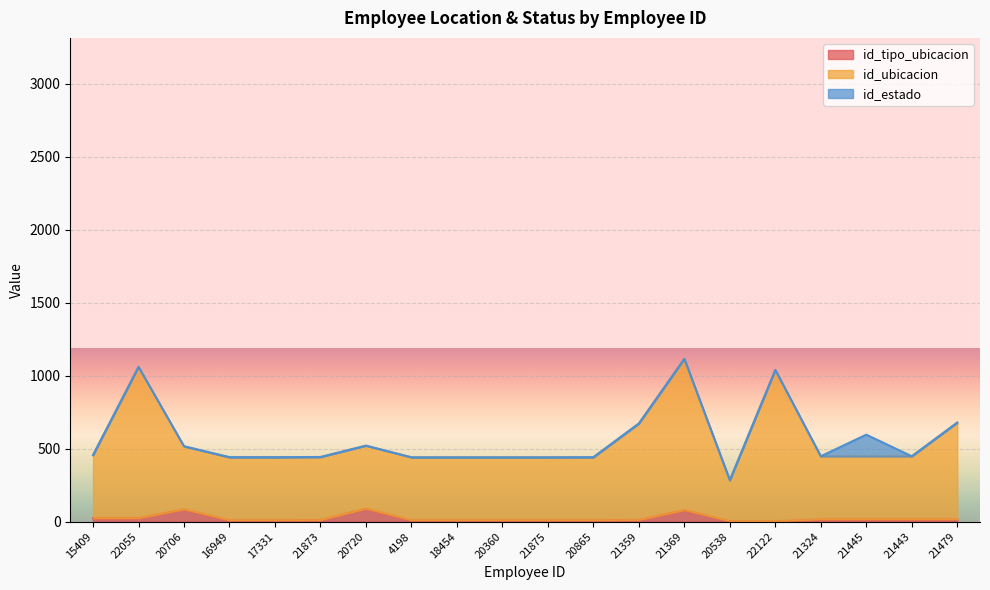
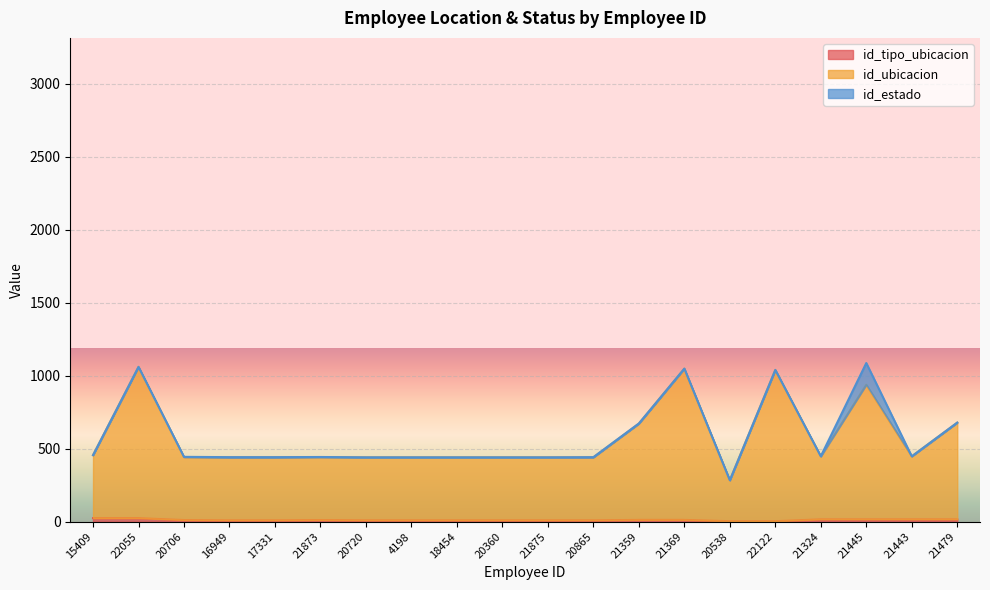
id_tipo_ubicacion, 20706: 80 -> 10
id_tipo_ubicacion, 20720: 90 -> 10
id_tipo_ubicacion, 21369: 80 -> 10
id_ubicacion, 21445: 430 -> 920
